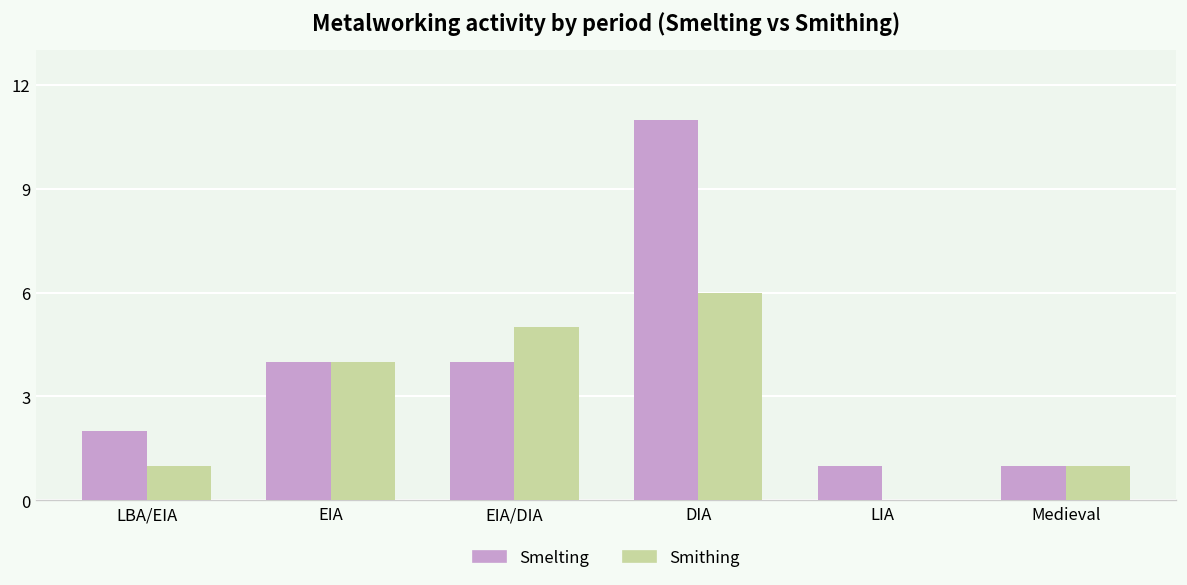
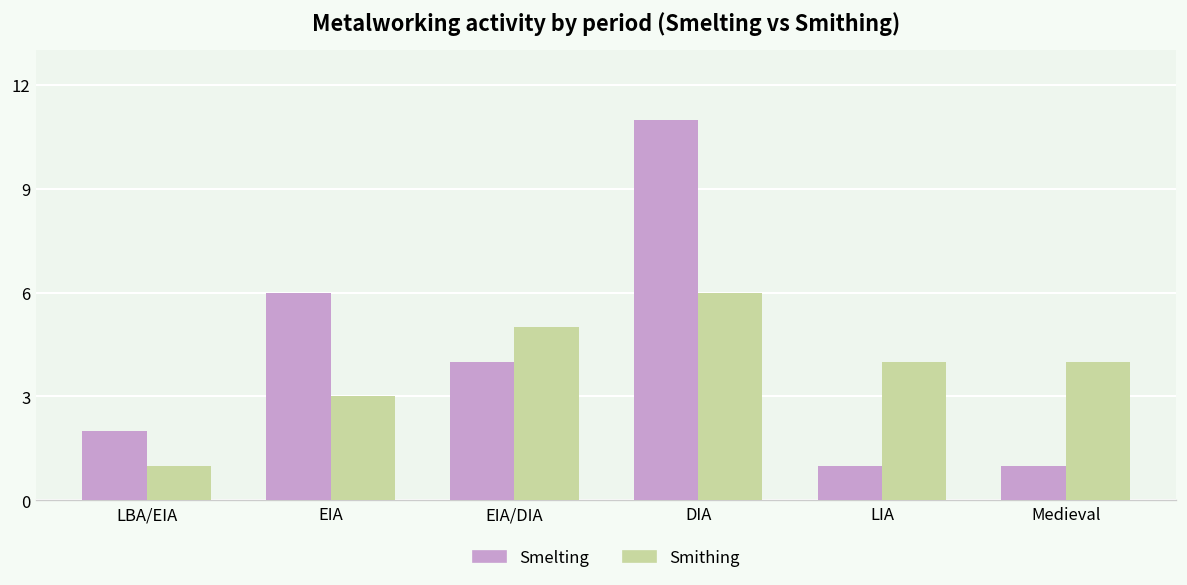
Smelting, EIA: 4 -> 6
Smithing, EIA: 4 -> 3
Smithing, LIA: 0 -> 4
Smithing, Medieval: 1 -> 4
